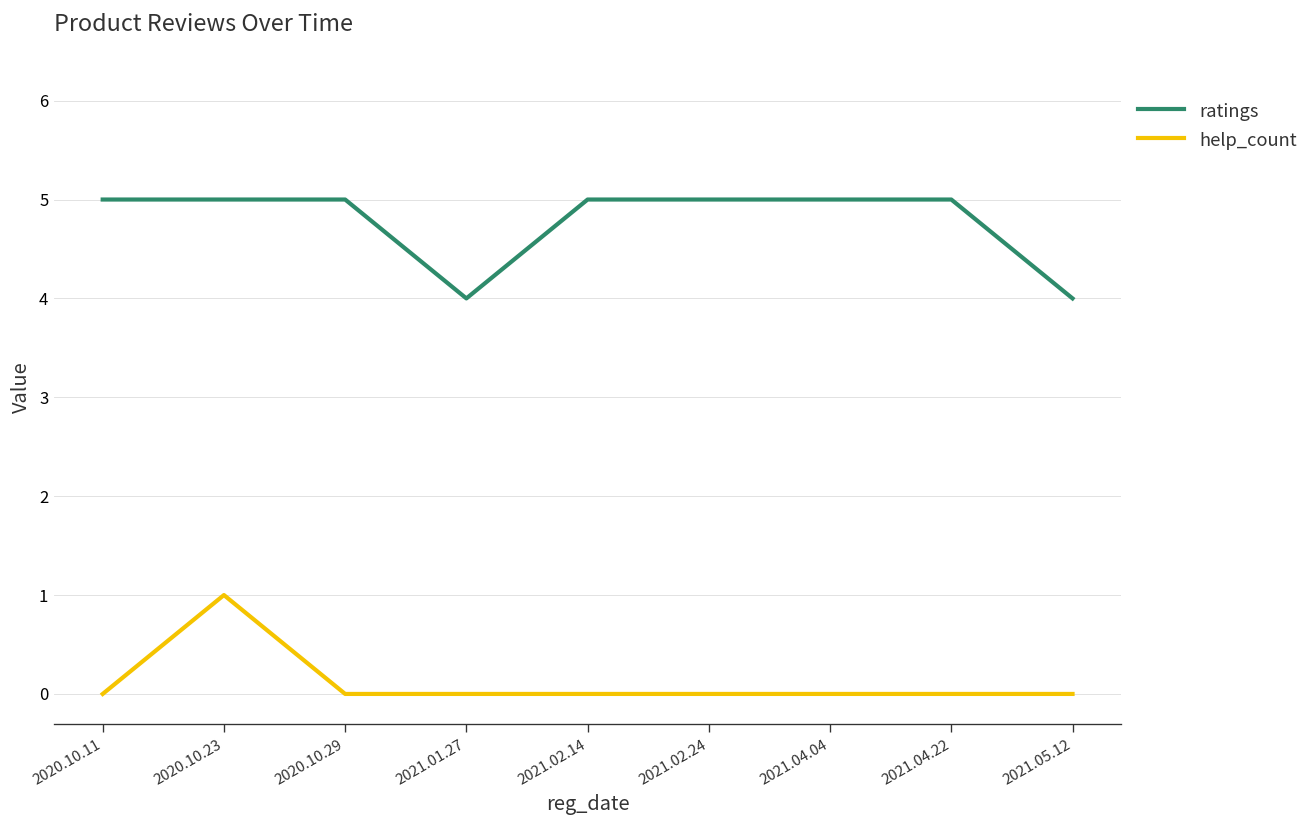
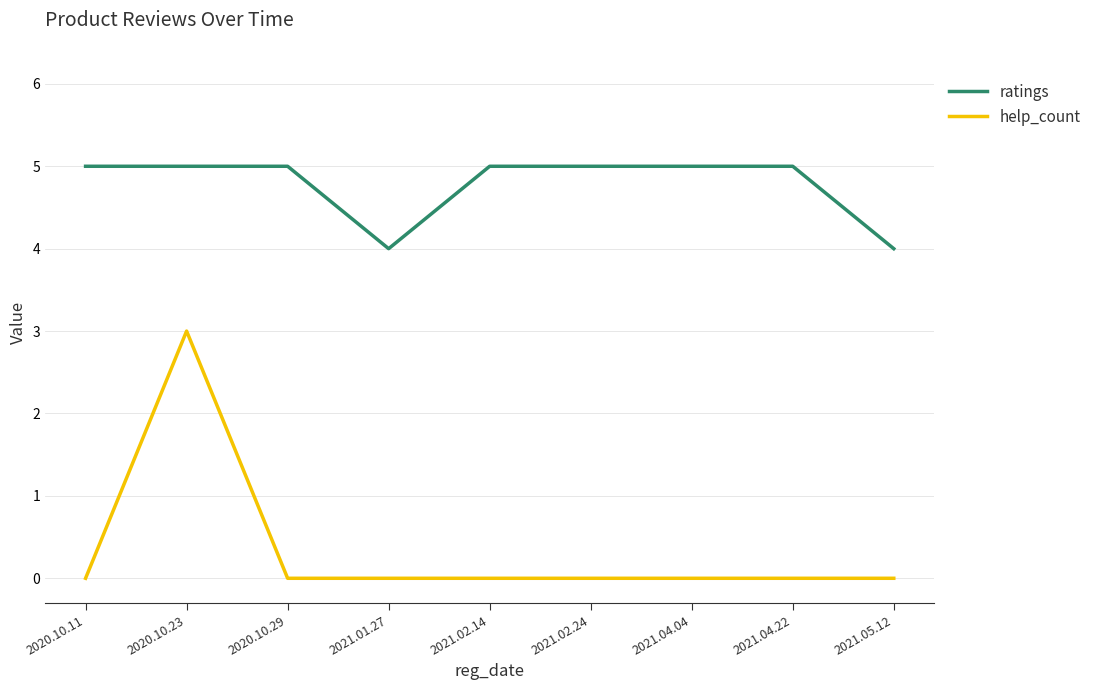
help_count, 2020.10.23: 1 -> 3
